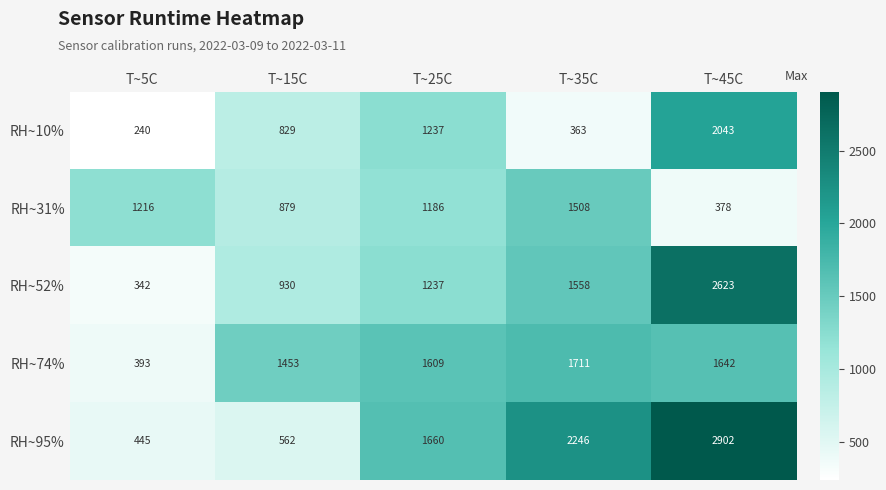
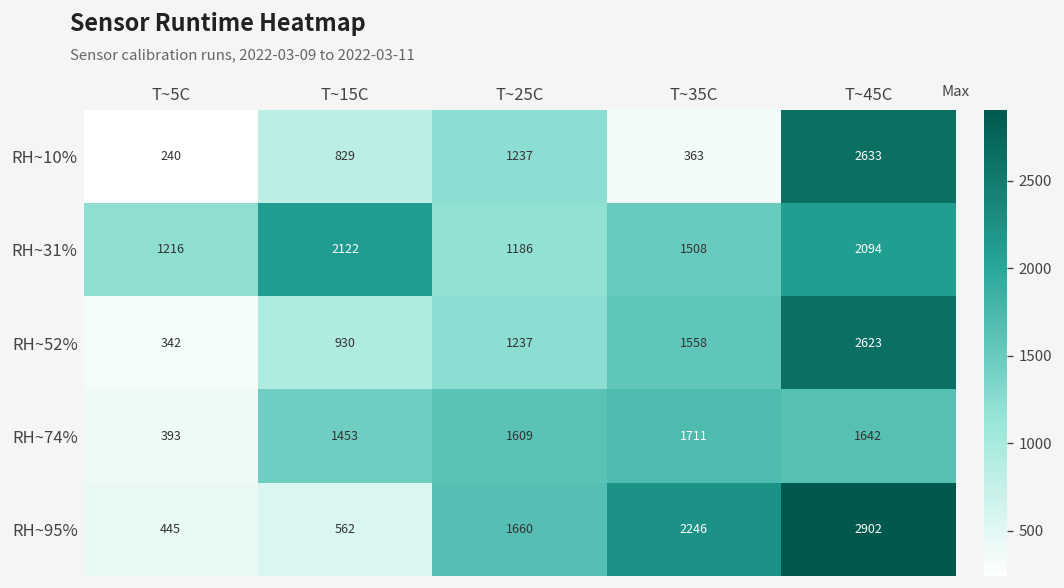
RH~10%, T~45C: 2043 -> 2633
RH~31%, T~15C: 879 -> 2122
RH~31%, T~45C: 378 -> 2094
